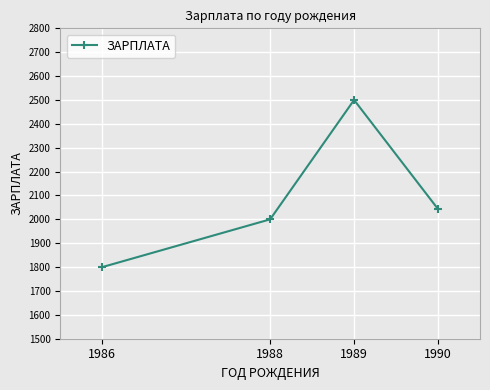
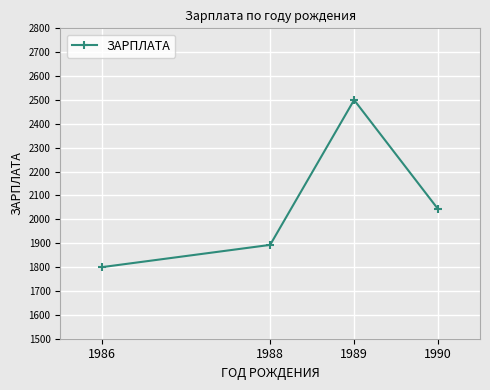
1988: 2000 -> 1890
